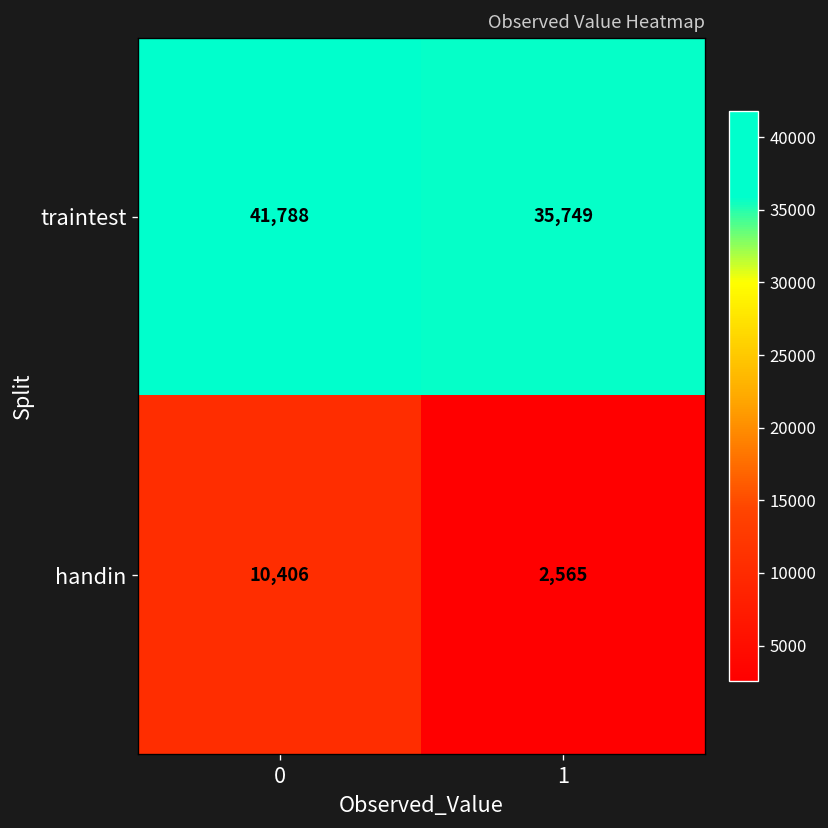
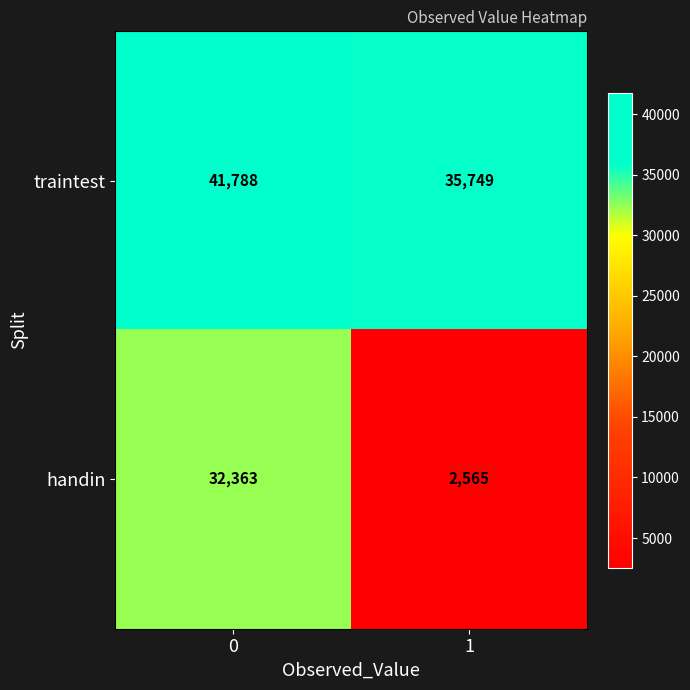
handin, 0: 10,406 -> 32,363
